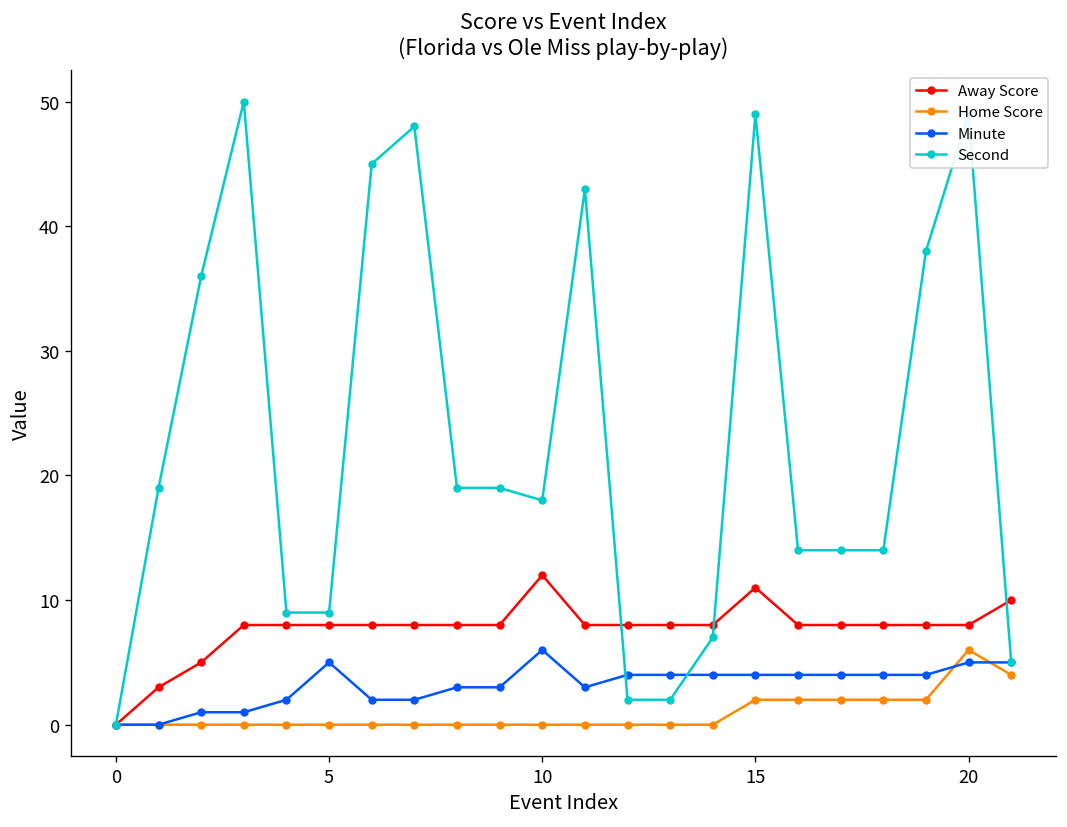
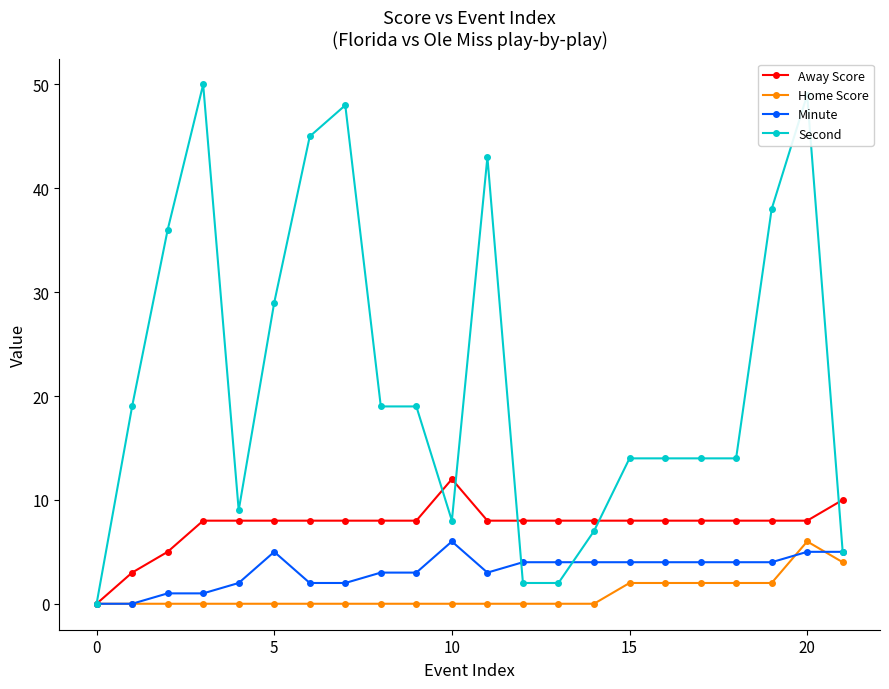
Second, 5: 9 -> 29
Second, 10: 18 -> 8
Away Score, 15: 11 -> 8
Second, 15: 49 -> 14
